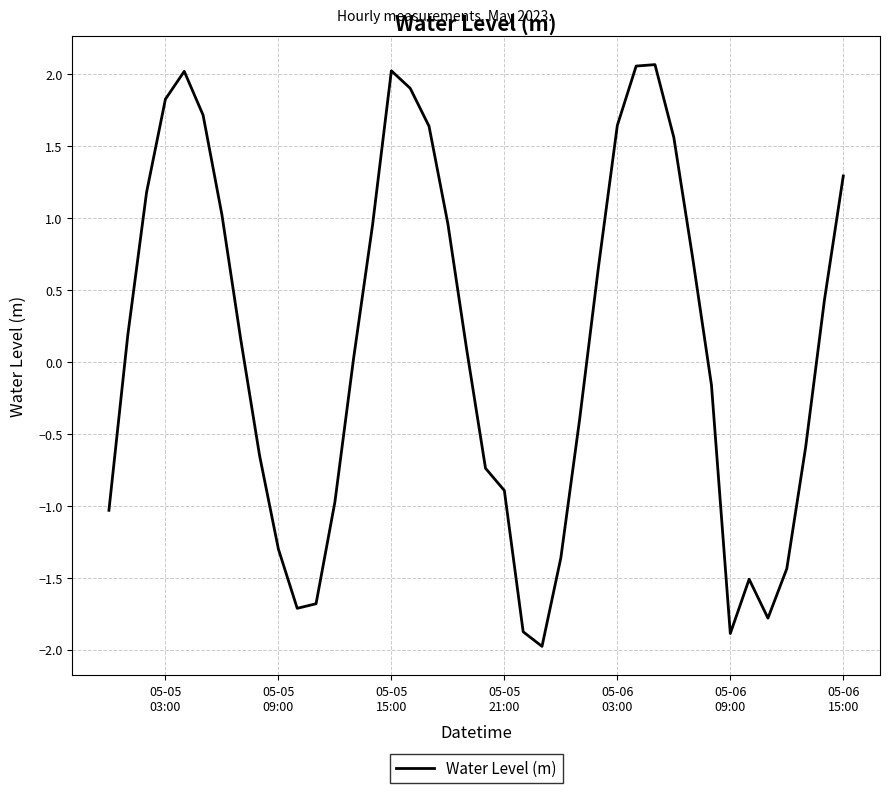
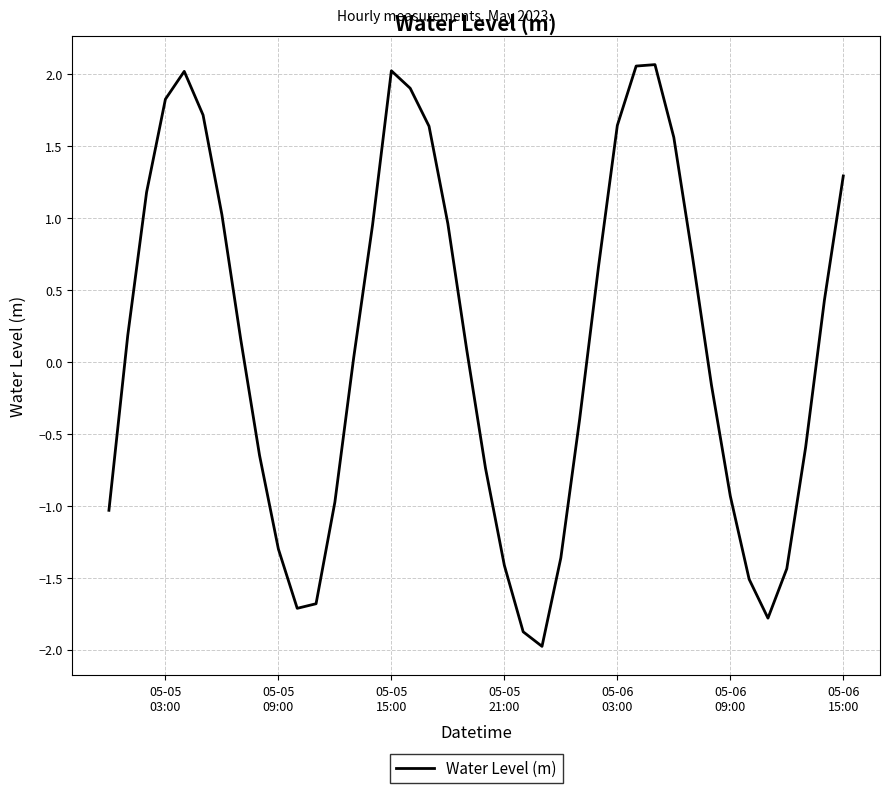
05-05 21:00: -0.89 -> -1.41
05-06 09:00: -1.89 -> -0.93
